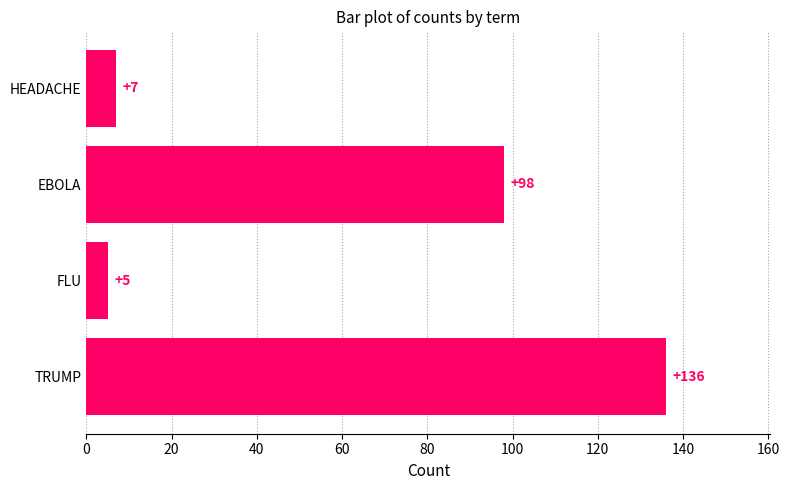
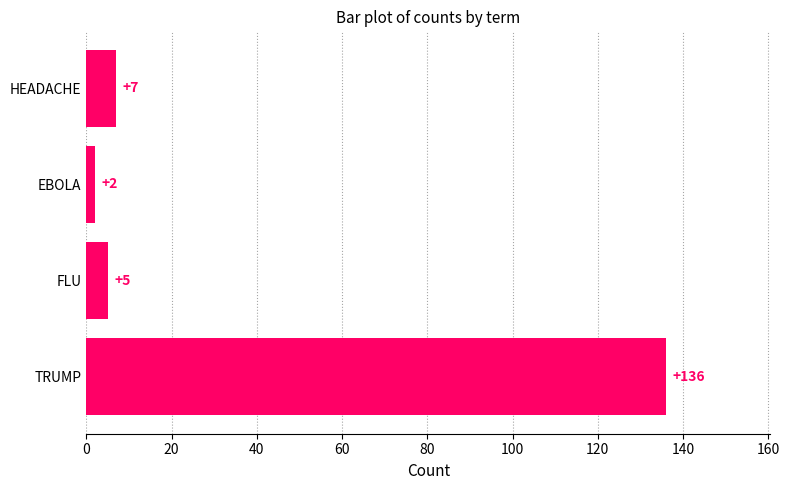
EBOLA: +98 -> +2
